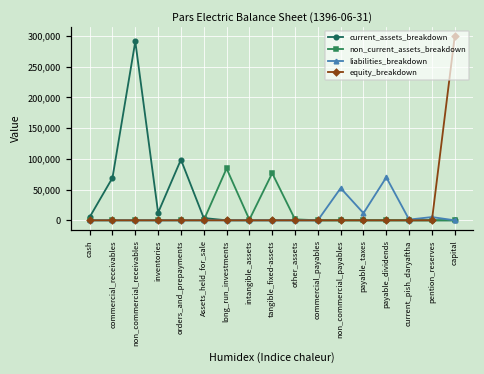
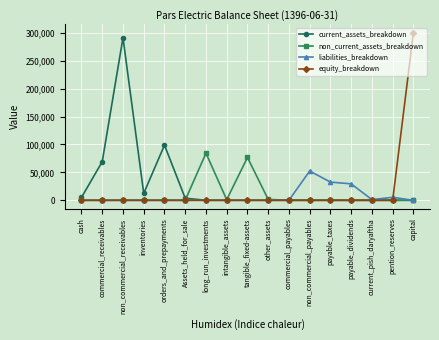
liabilities_breakdown, payable_taxes: 10,000 -> 30,000
liabilities_breakdown, payable_dividends: 70,000 -> 30,000
